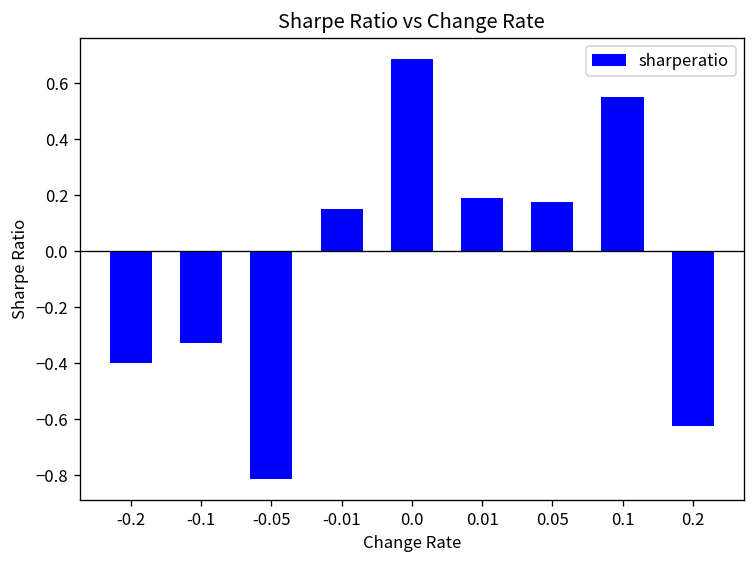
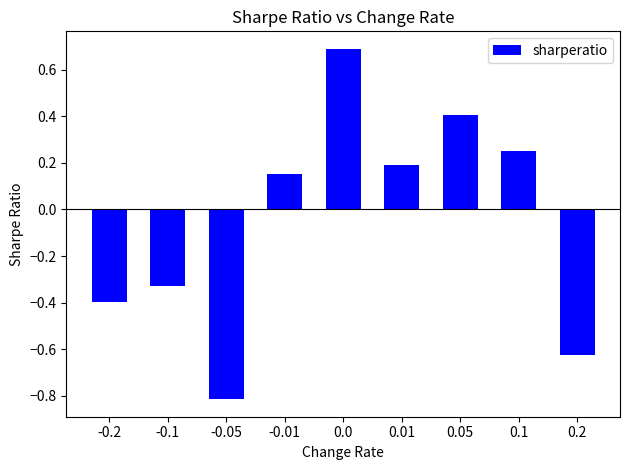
0.05: 0.18 -> 0.41
0.1: 0.55 -> 0.25
